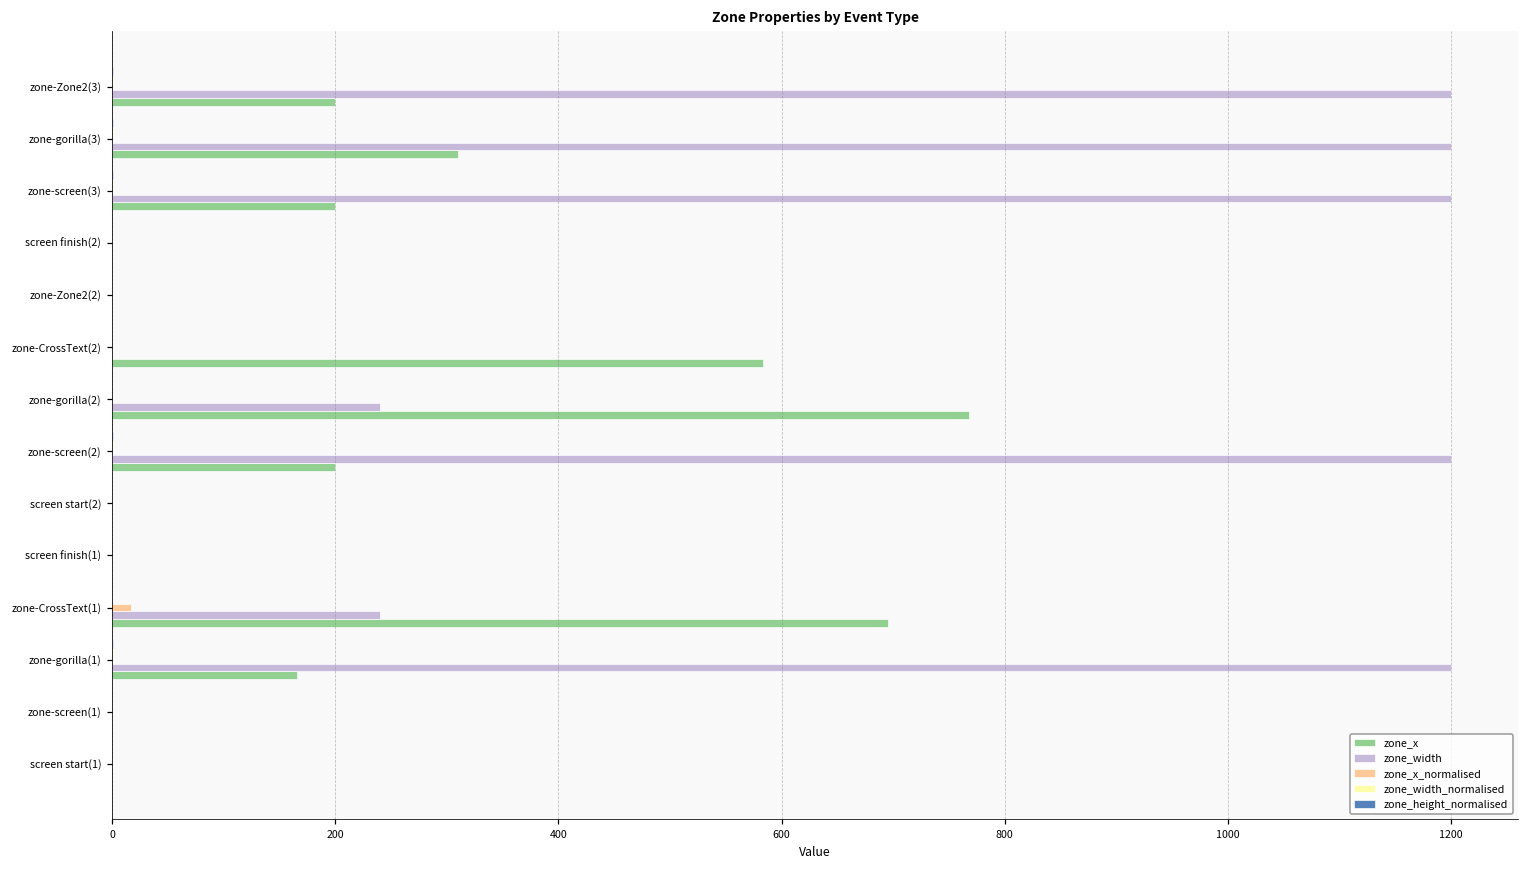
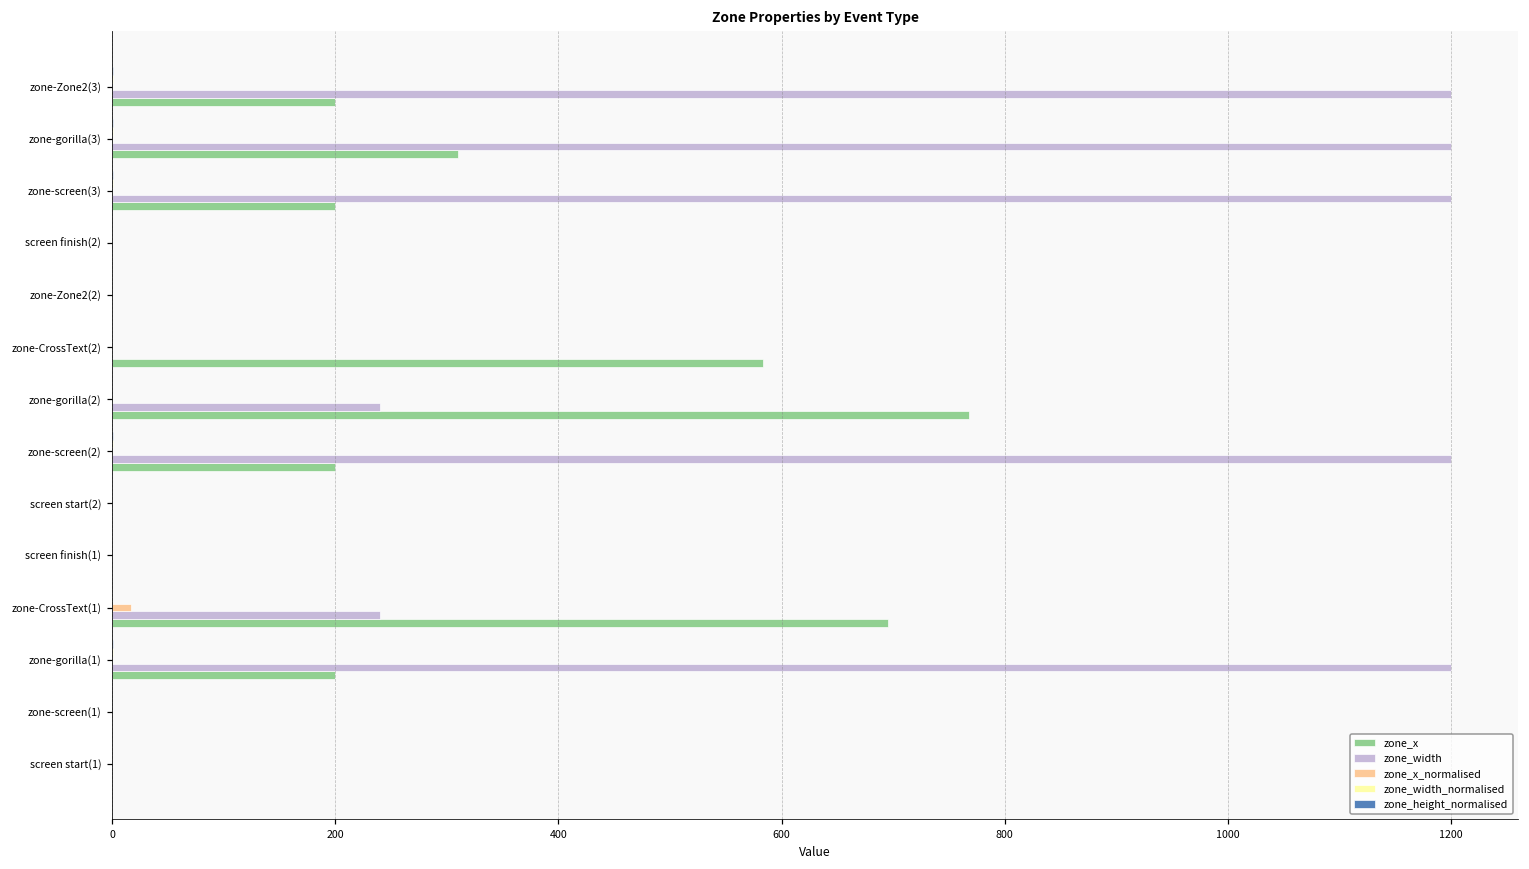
zone_x, zone-gorilla(1): 166 -> 200
